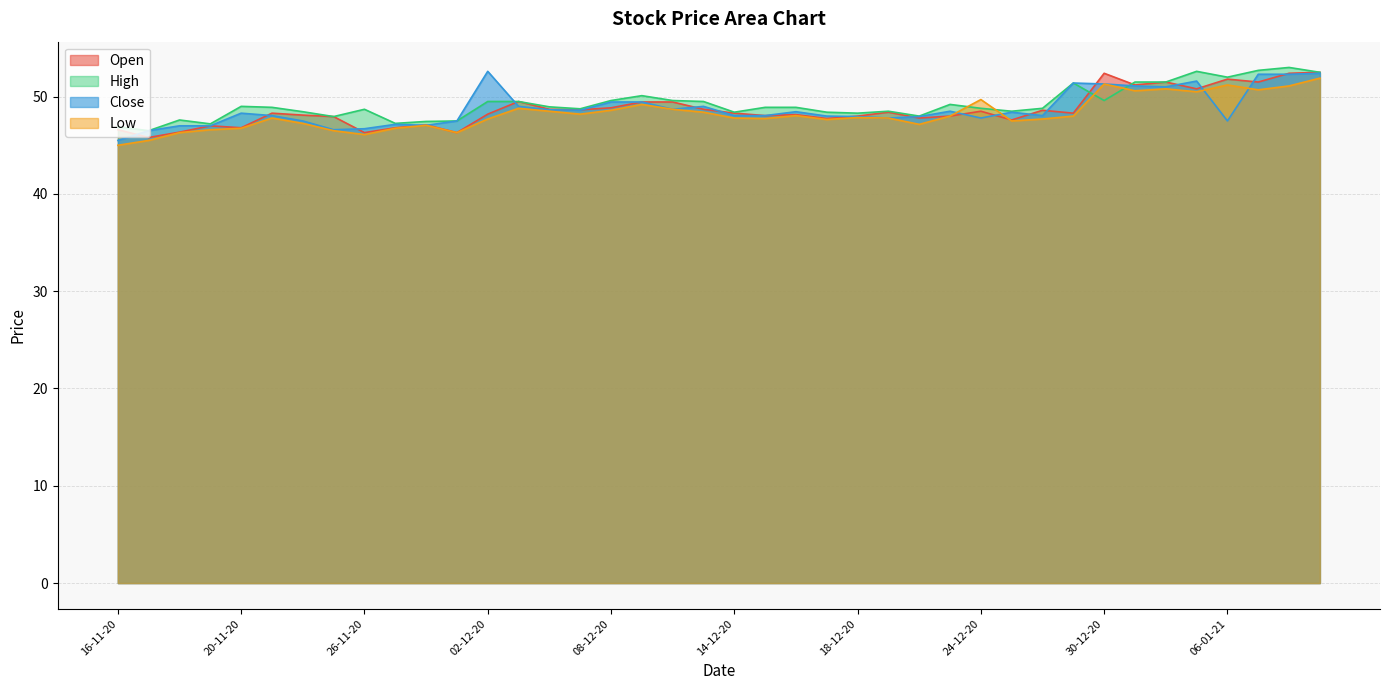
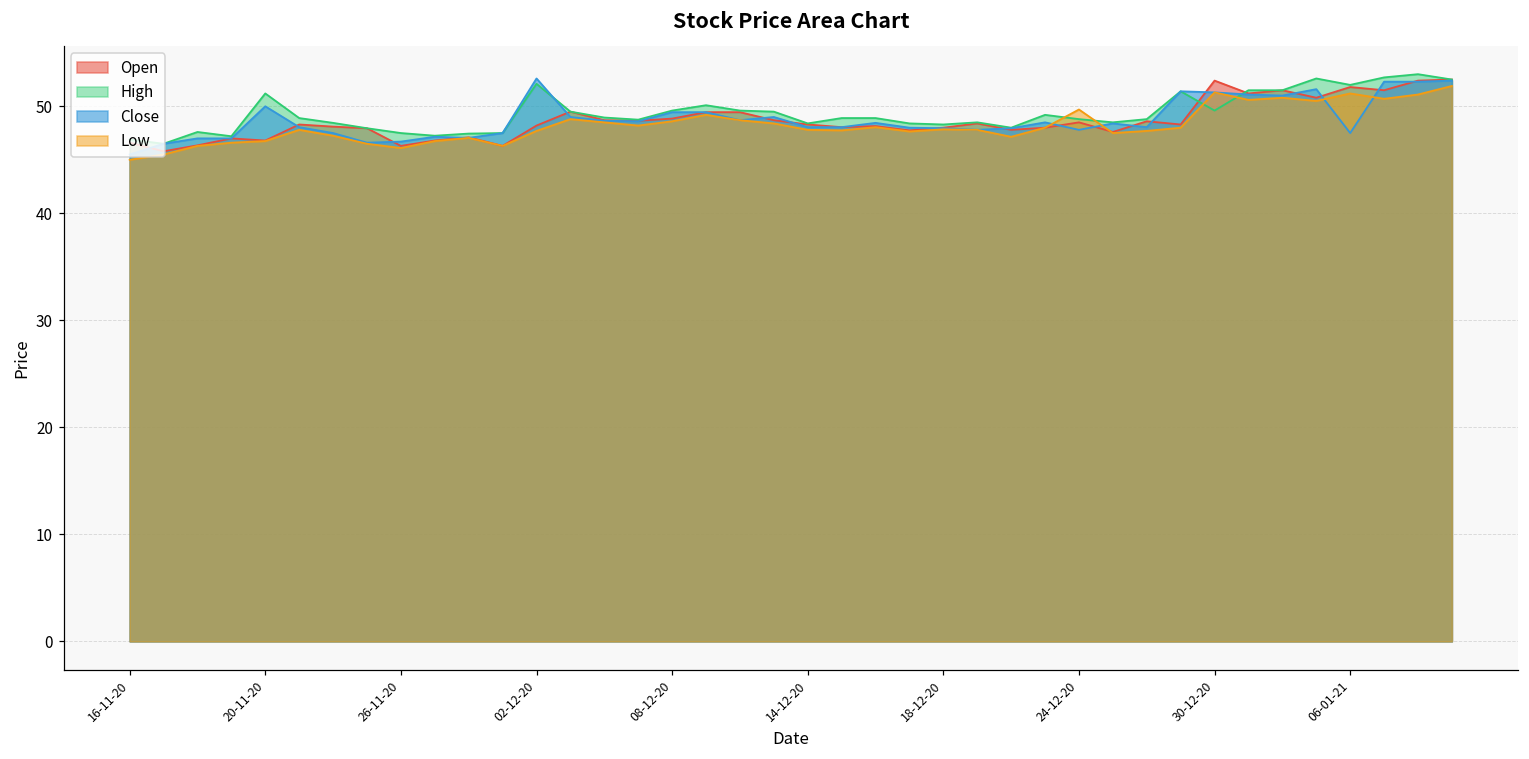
High, 20-11-20: 49 -> 51
Close, 20-11-20: 48 -> 50
High, 26-11-20: 49 -> 48
High, 02-12-20: 50 -> 52
